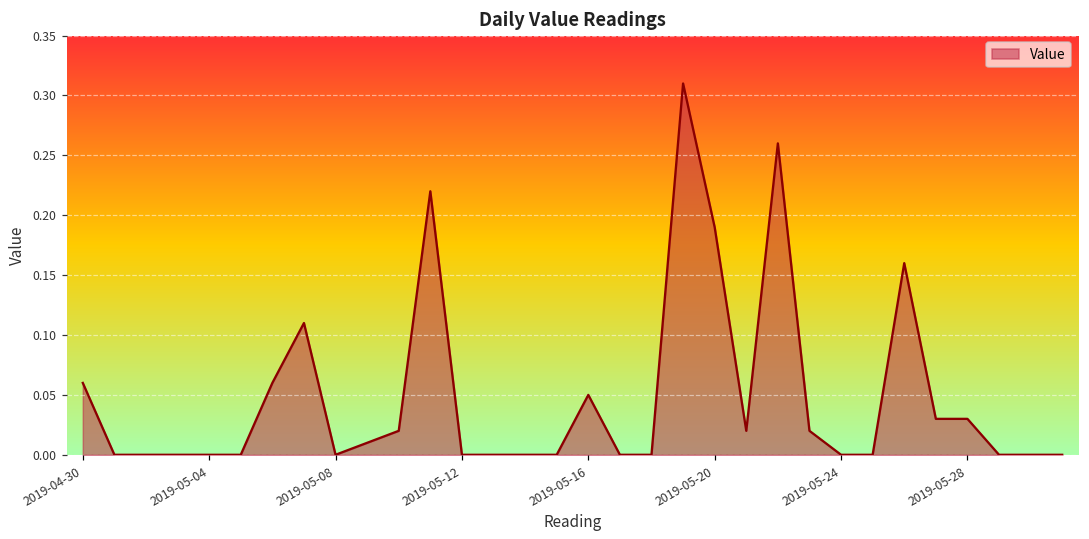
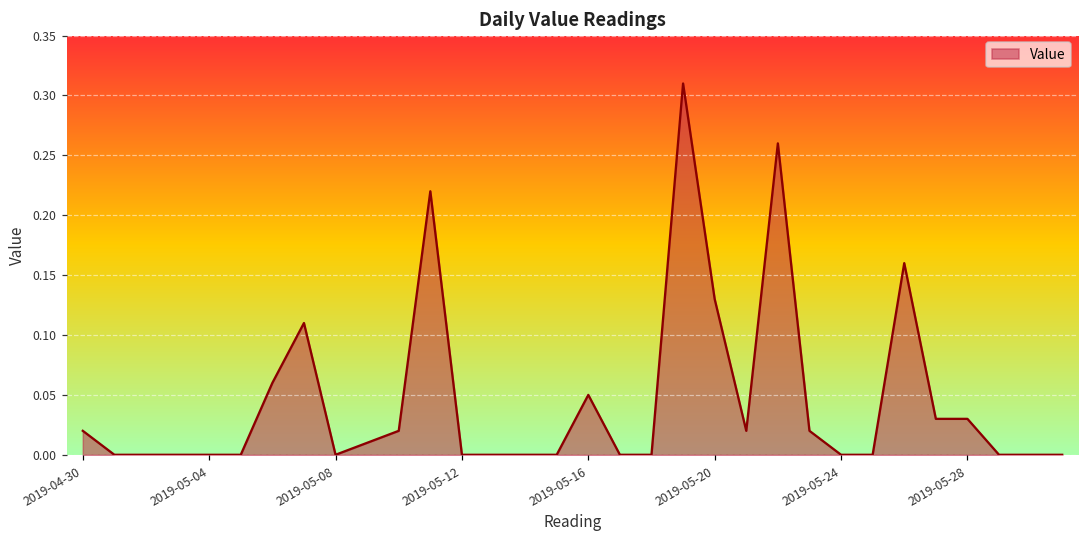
2019-04-30: 0.06 -> 0.02
2019-05-20: 0.19 -> 0.13
